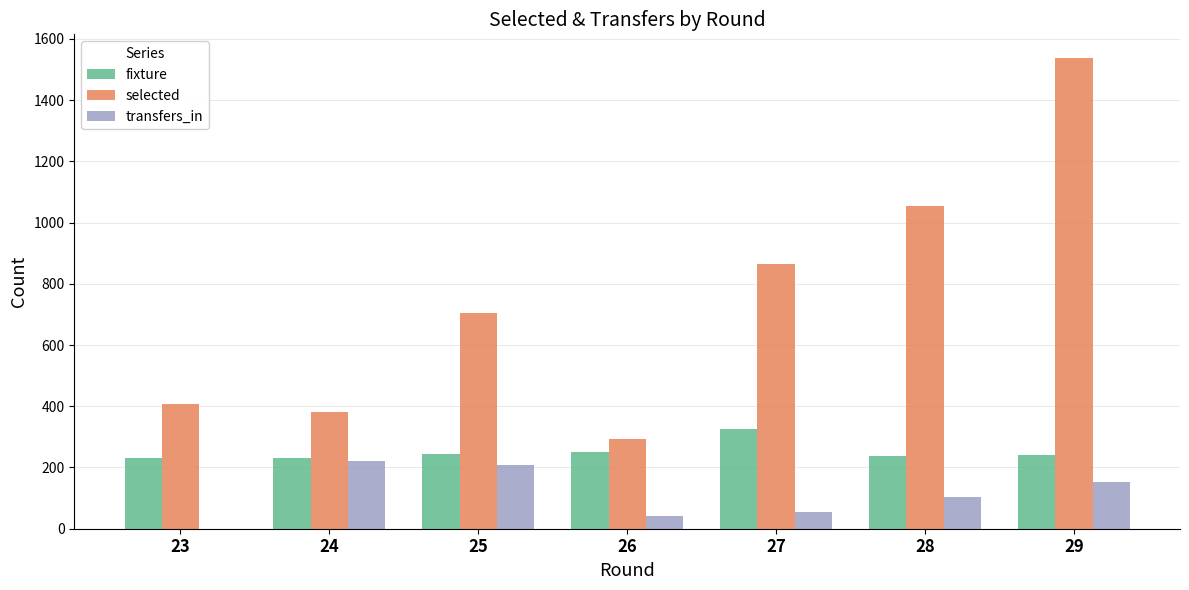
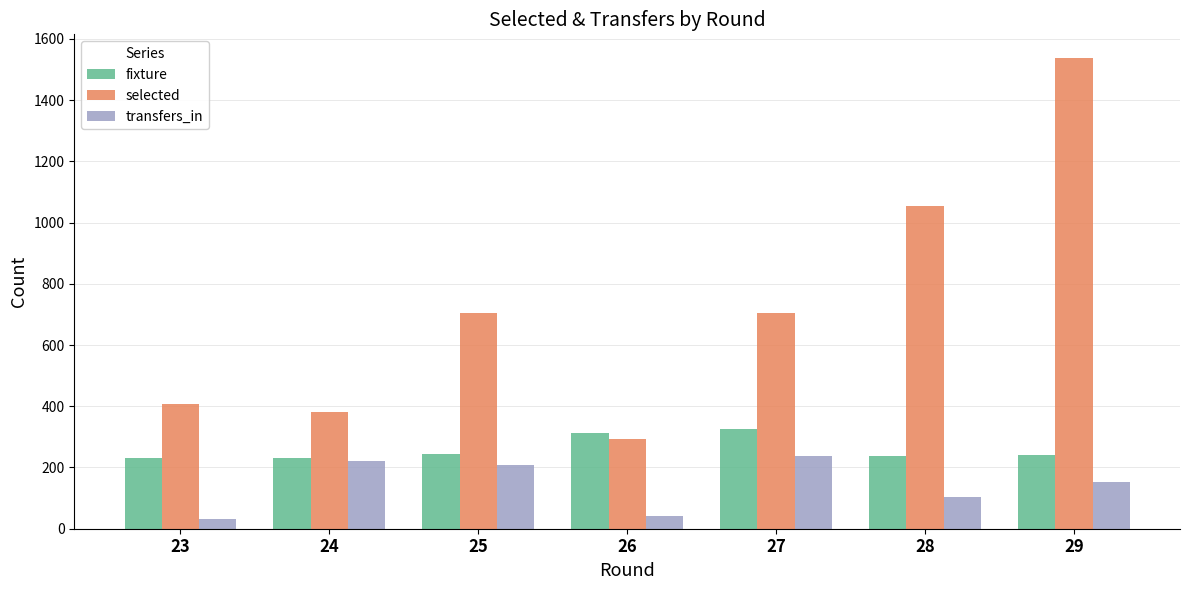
transfers_in, 23: 0 -> 30
fixture, 26: 250 -> 310
selected, 27: 870 -> 710
transfers_in, 27: 60 -> 240
